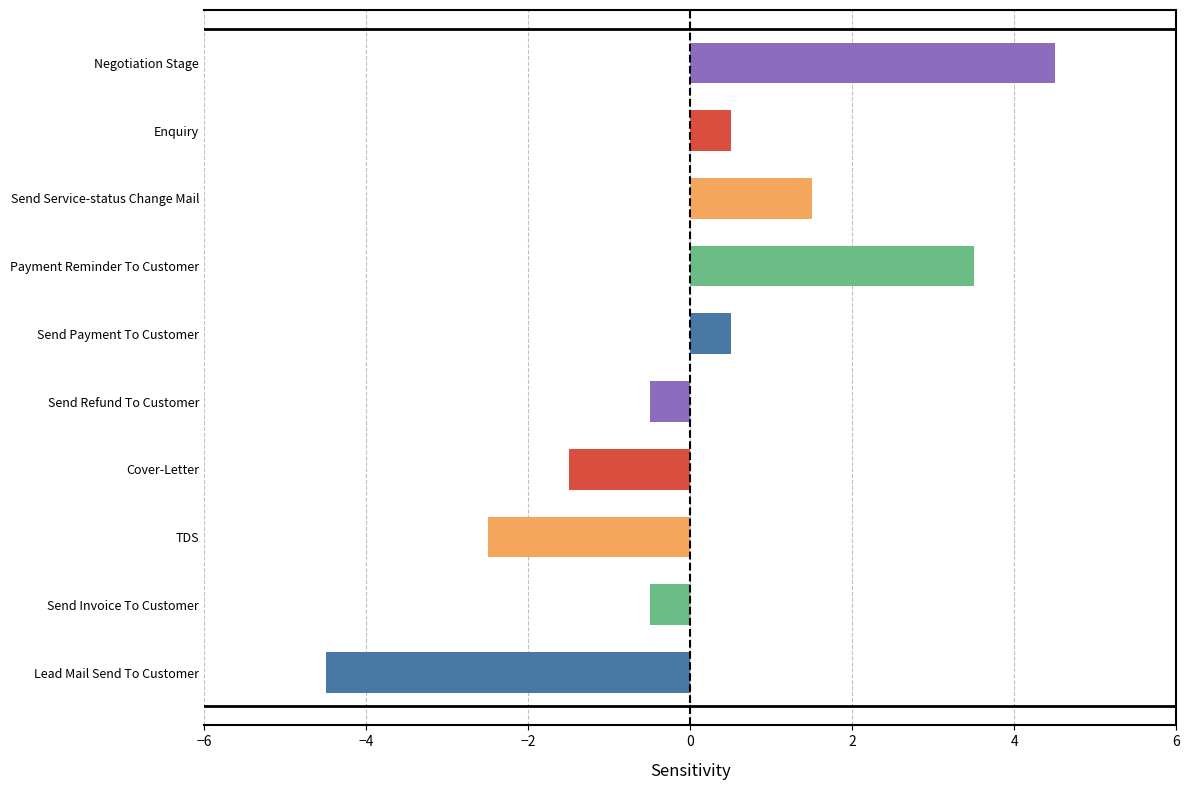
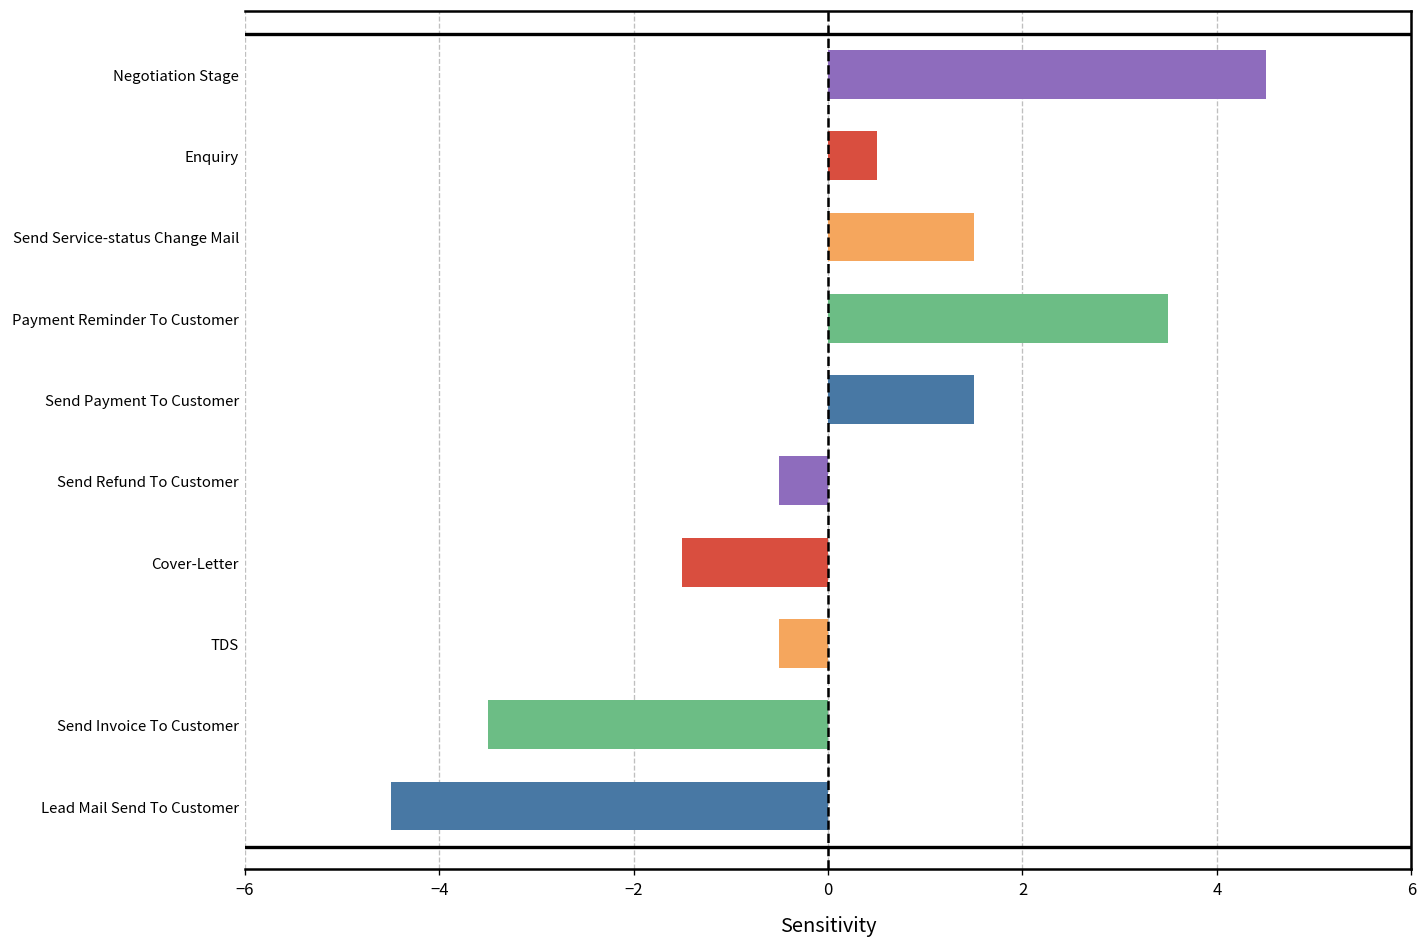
Send Payment To Customer: 0.5 -> 1.5
TDS: -2.5 -> -0.5
Send Invoice To Customer: -0.5 -> -3.5
